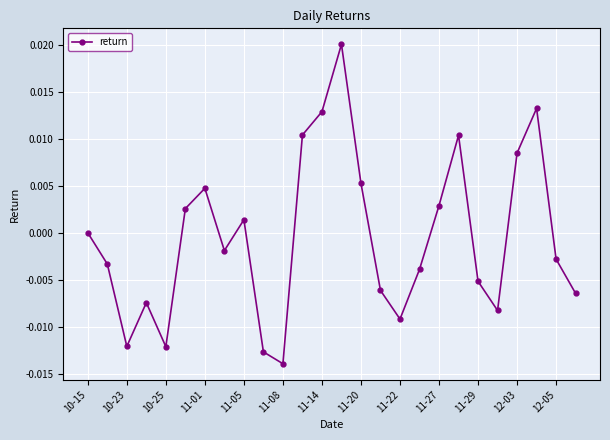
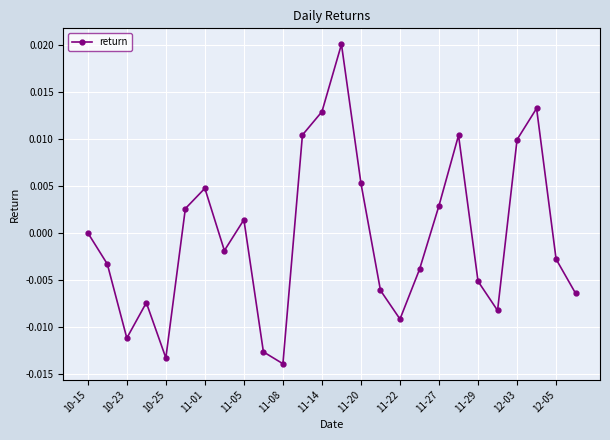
10-23: -0.012 -> -0.011
10-25: -0.012 -> -0.013
12-03: 0.008 -> 0.010
